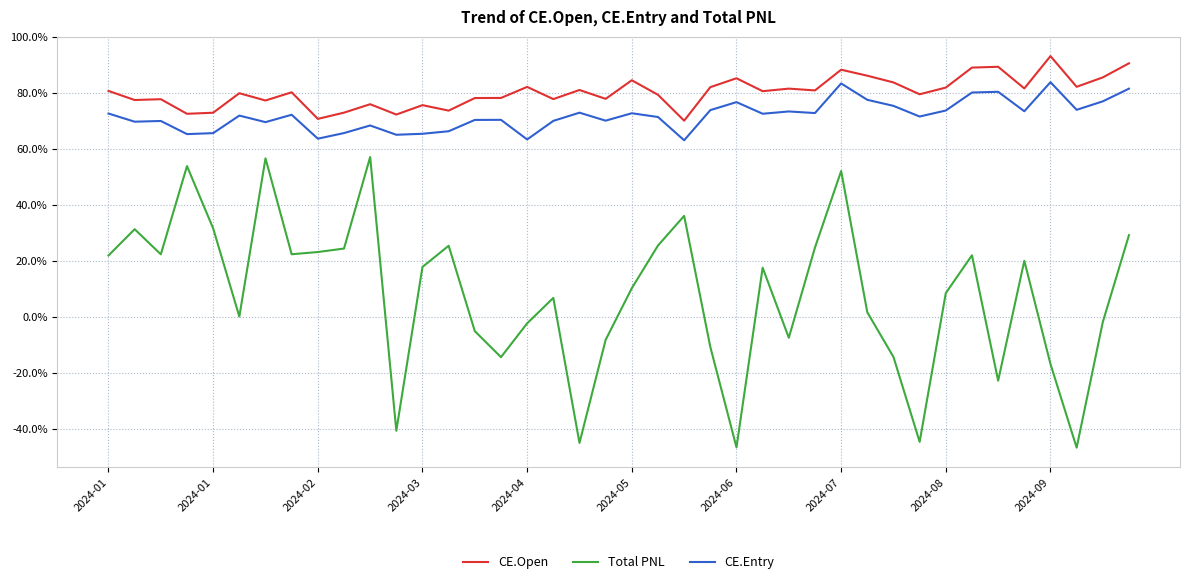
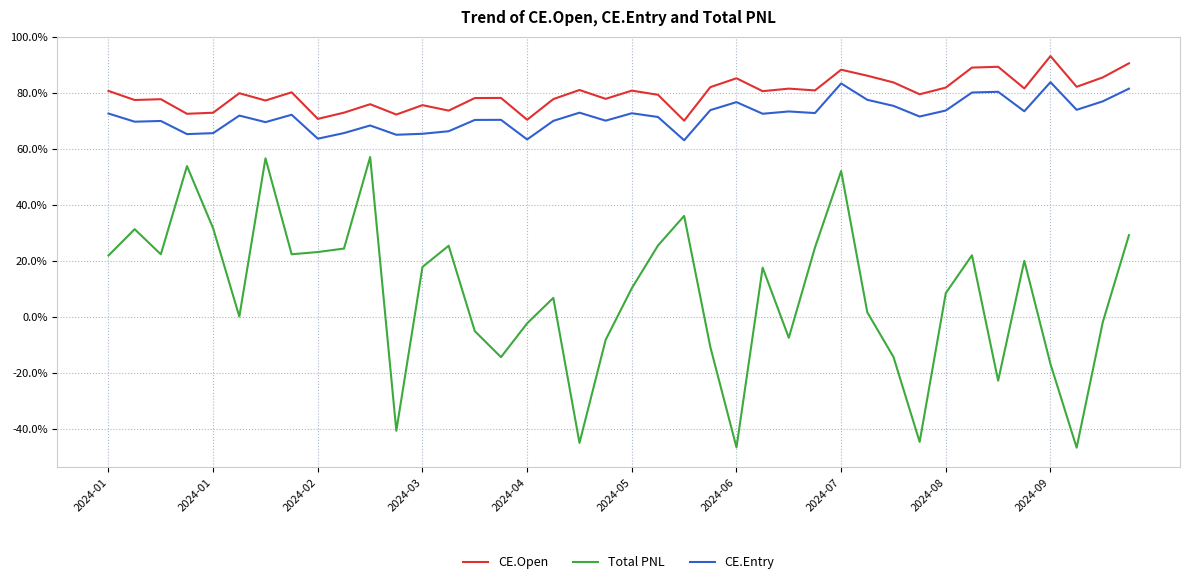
CE.Open, 2024-04: 82% -> 70%
CE.Open, 2024-05: 84% -> 81%
